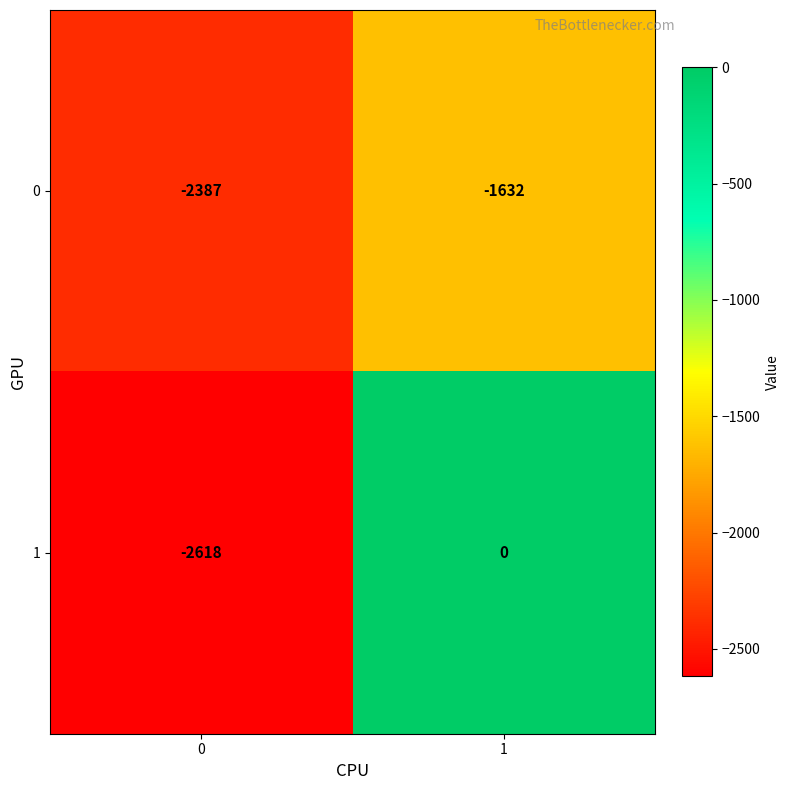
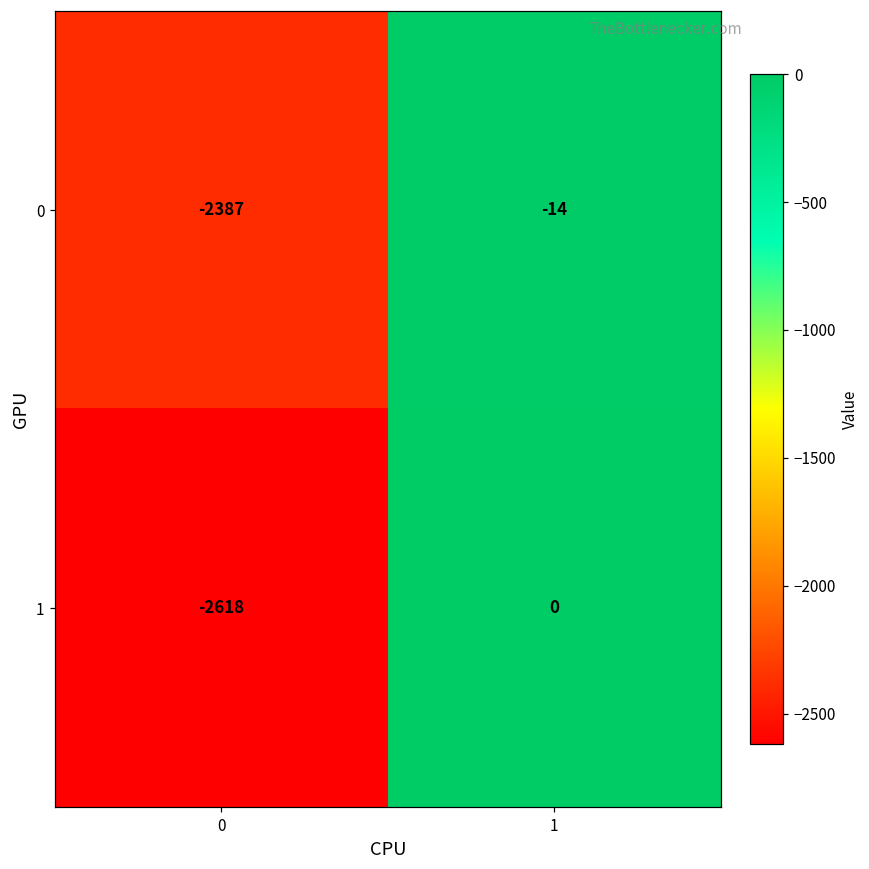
0, 1: -1632 -> -14
